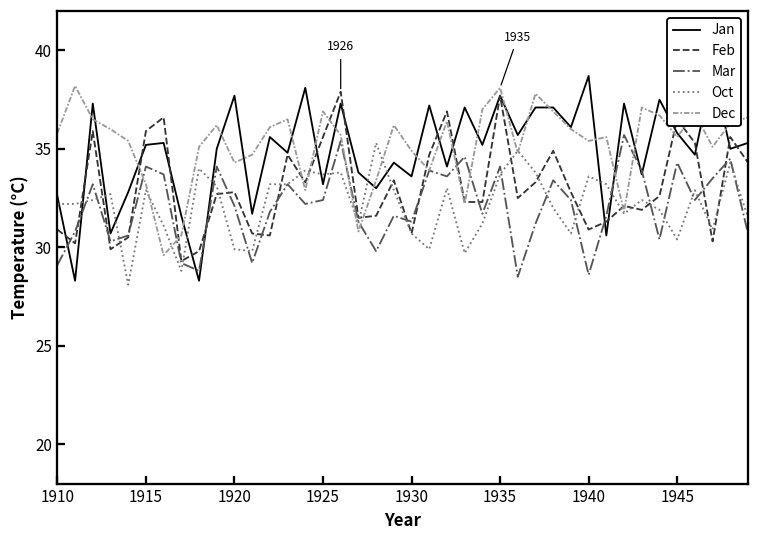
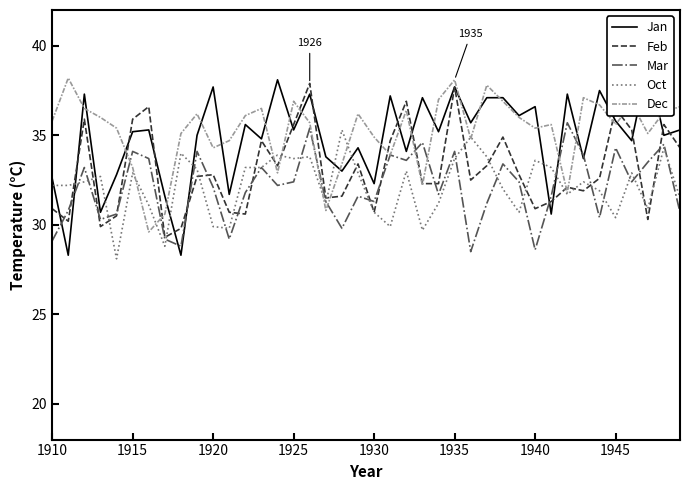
Jan, 1925: 33.2 -> 35.3
Jan, 1930: 33.6 -> 32.3
Jan, 1940: 38.7 -> 36.6
